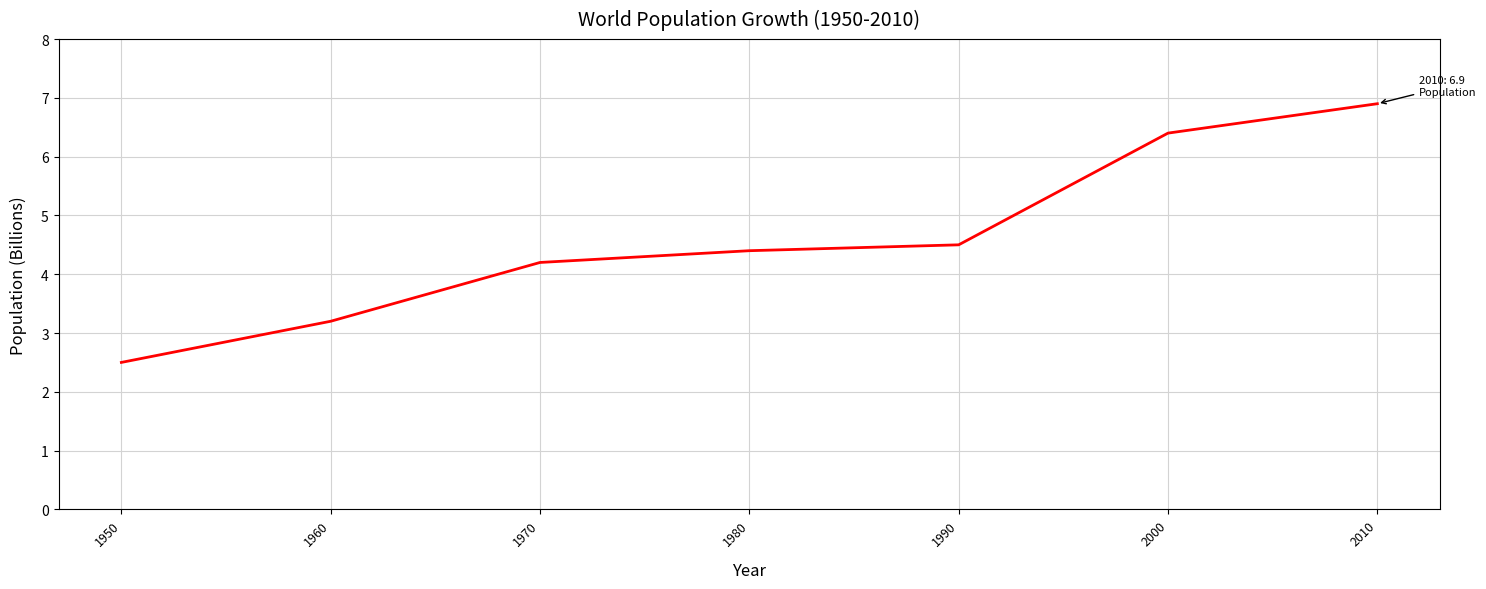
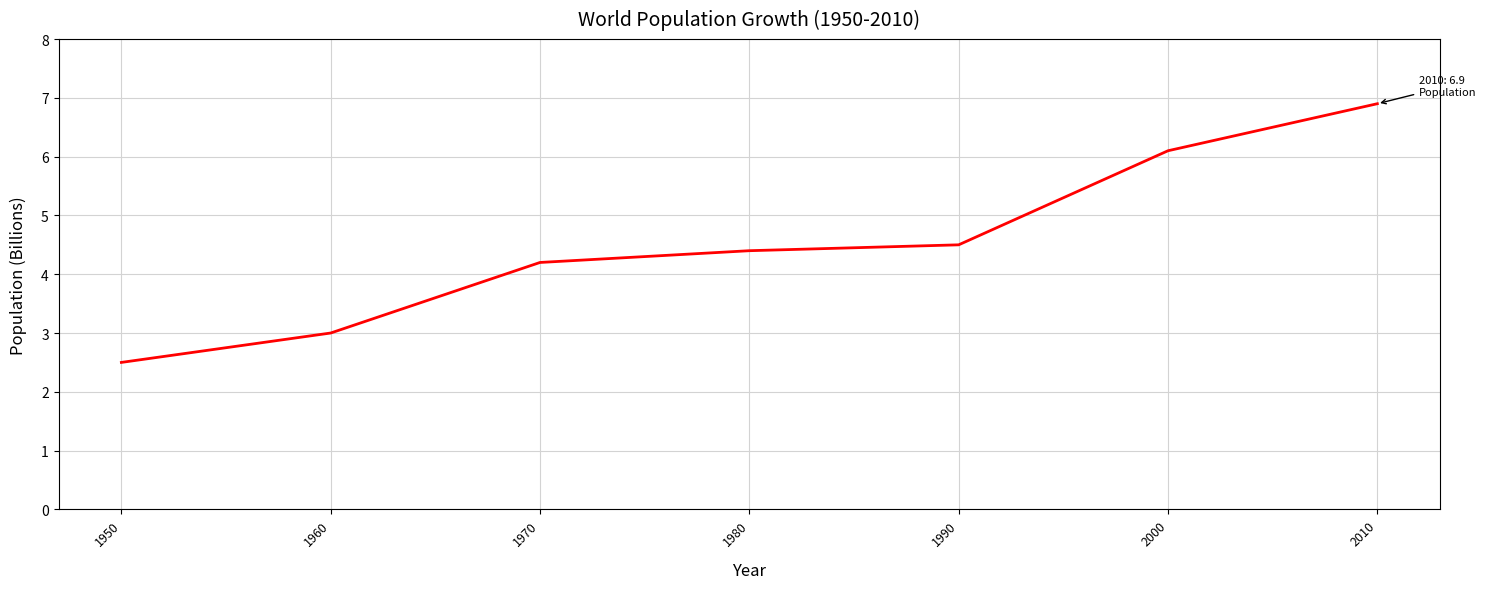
1960: 3.2 -> 3.0
2000: 6.4 -> 6.1
